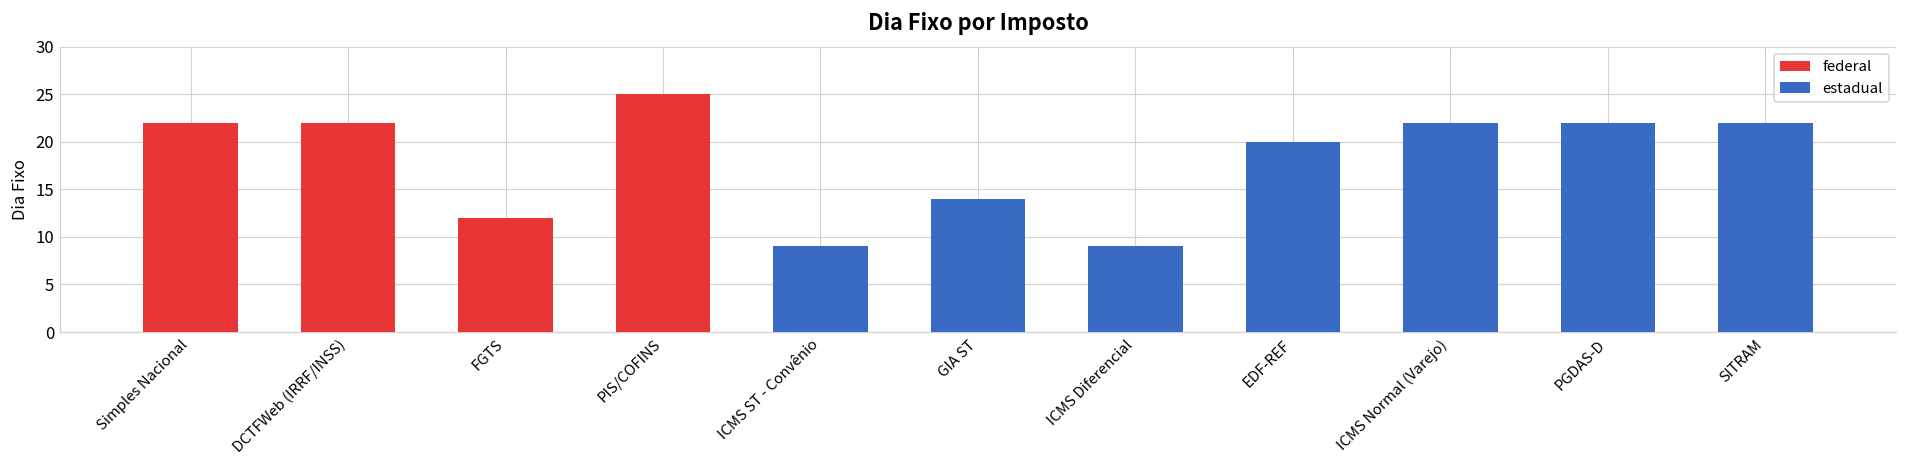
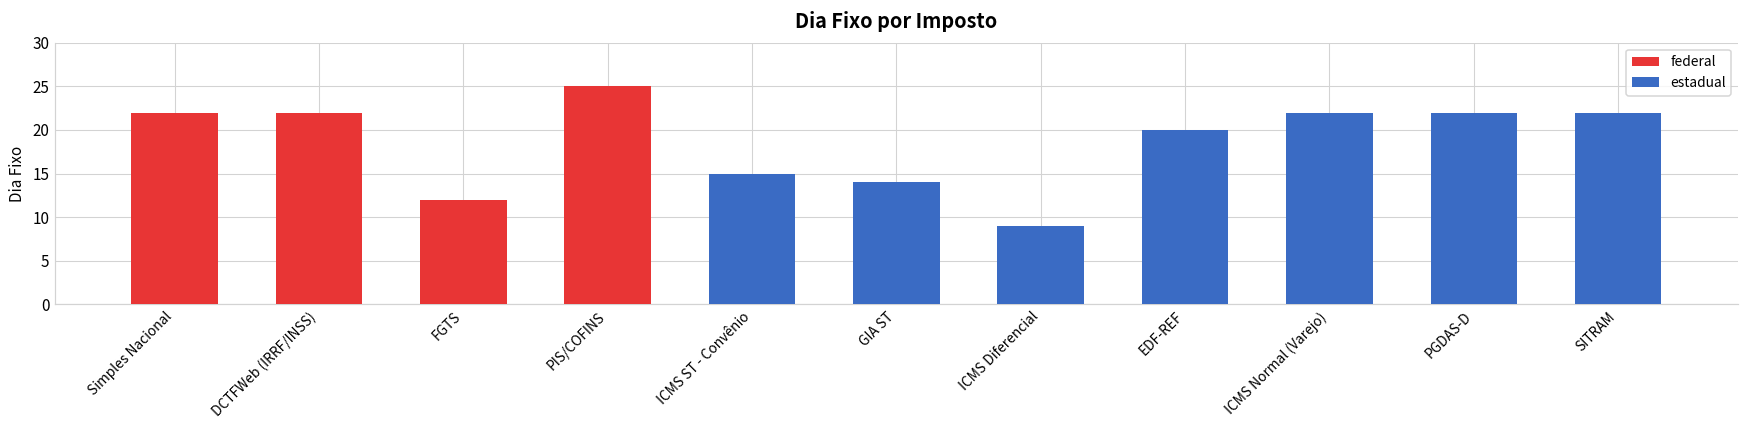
ICMS ST - Convênio: 9 -> 15
